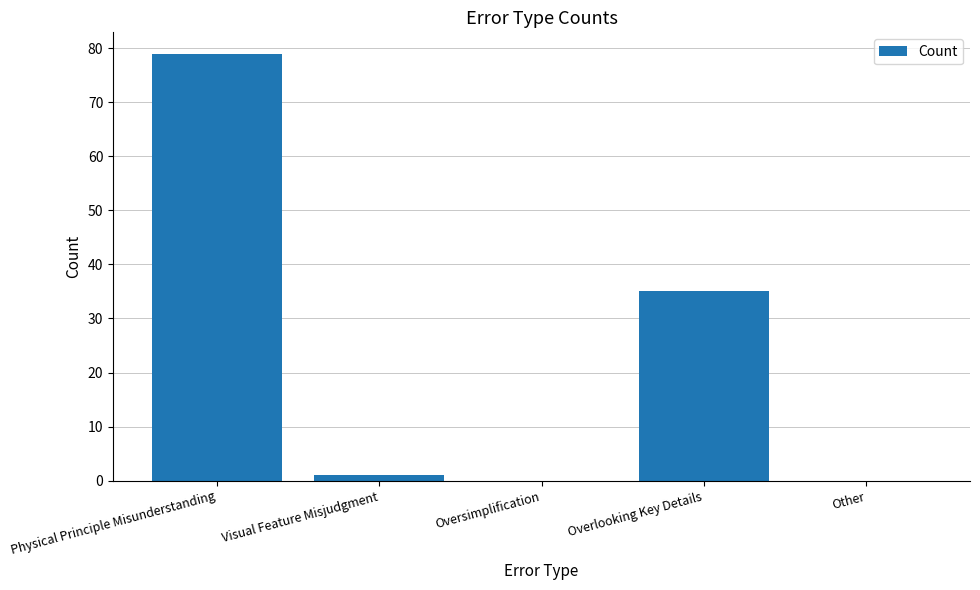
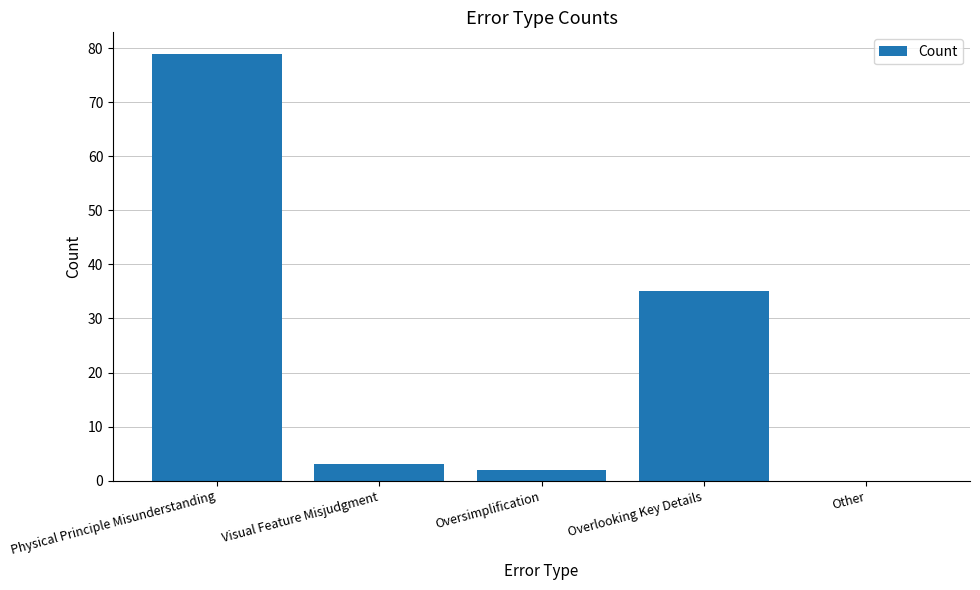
Visual Feature Misjudgment: 1 -> 3
Oversimplification: 0 -> 2
